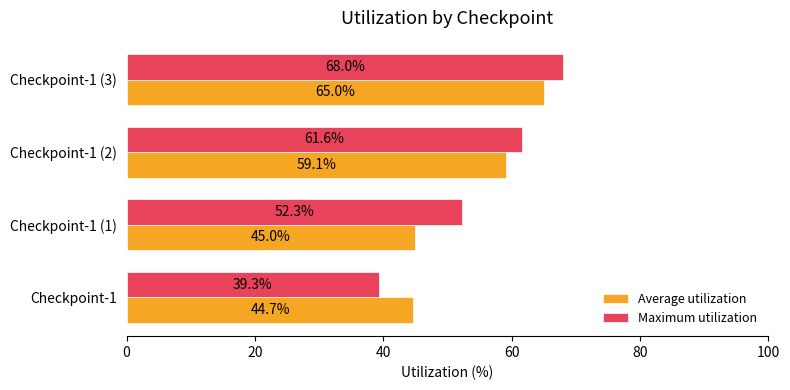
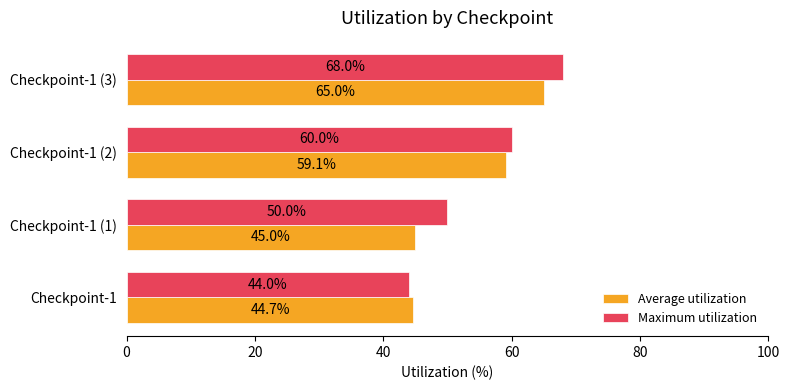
Maximum utilization, Checkpoint-1 (2): 61.6% -> 60.0%
Maximum utilization, Checkpoint-1 (1): 52.3% -> 50.0%
Maximum utilization, Checkpoint-1: 39.3% -> 44.0%
